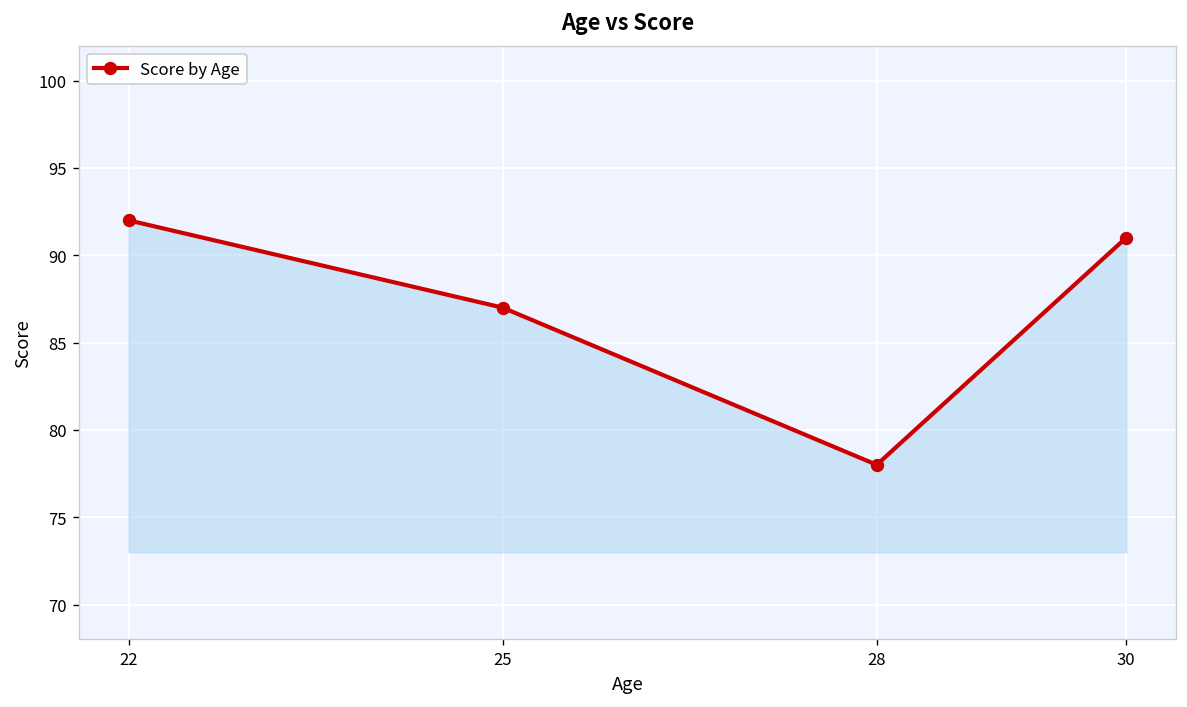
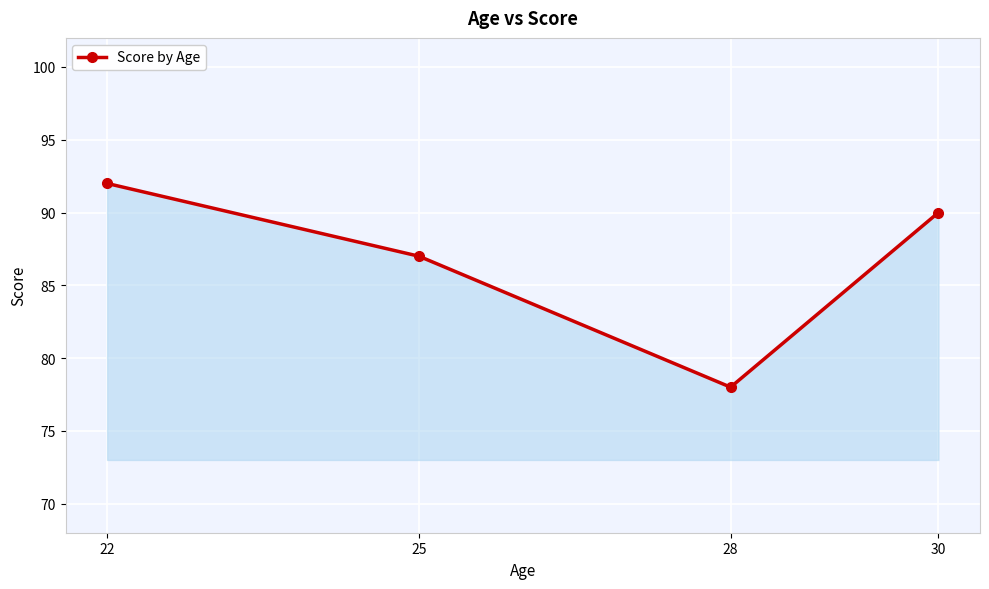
30: 91 -> 90
